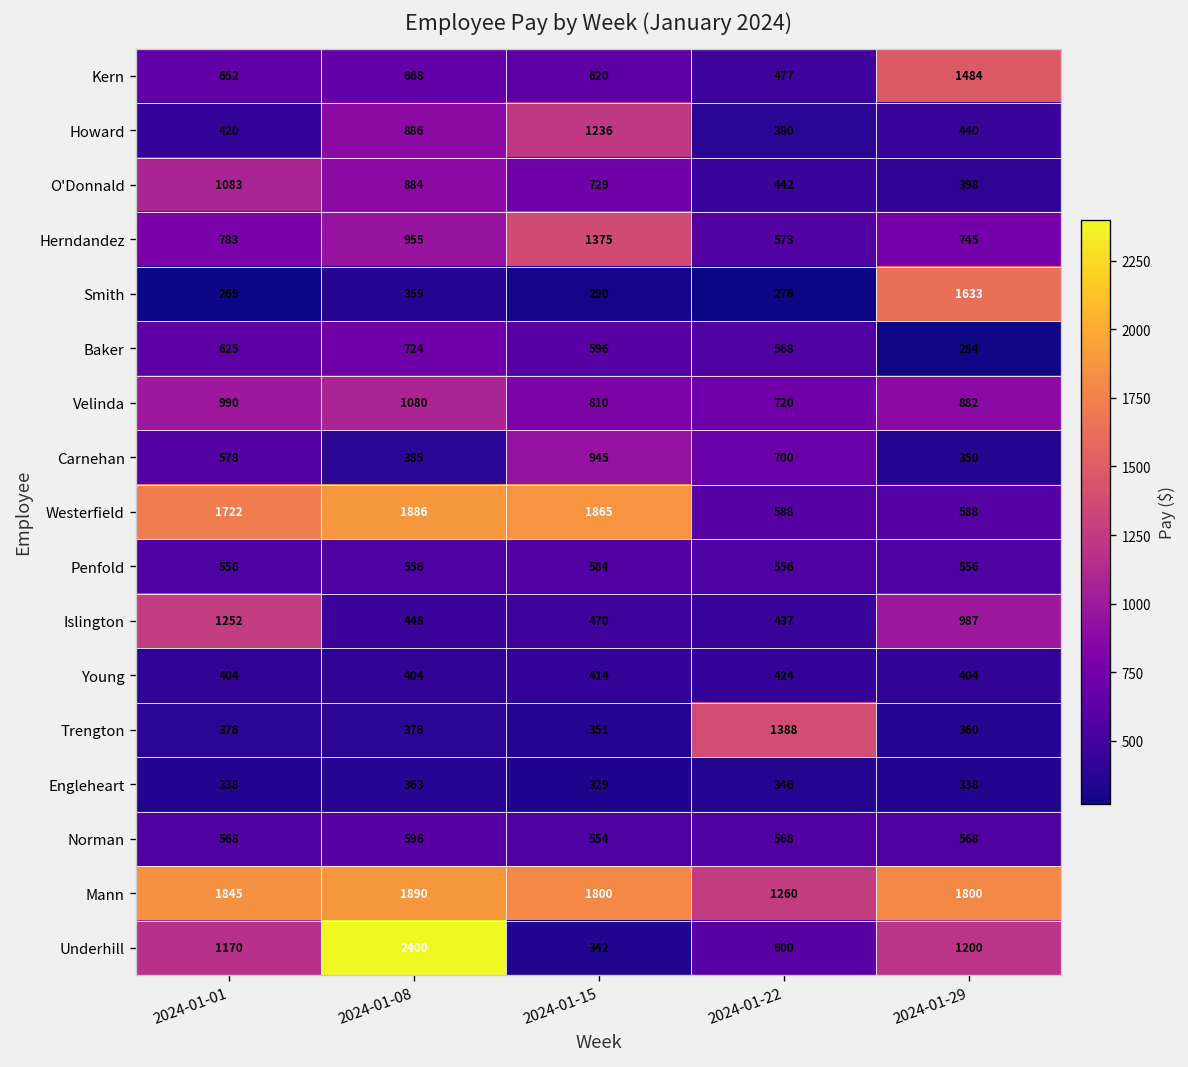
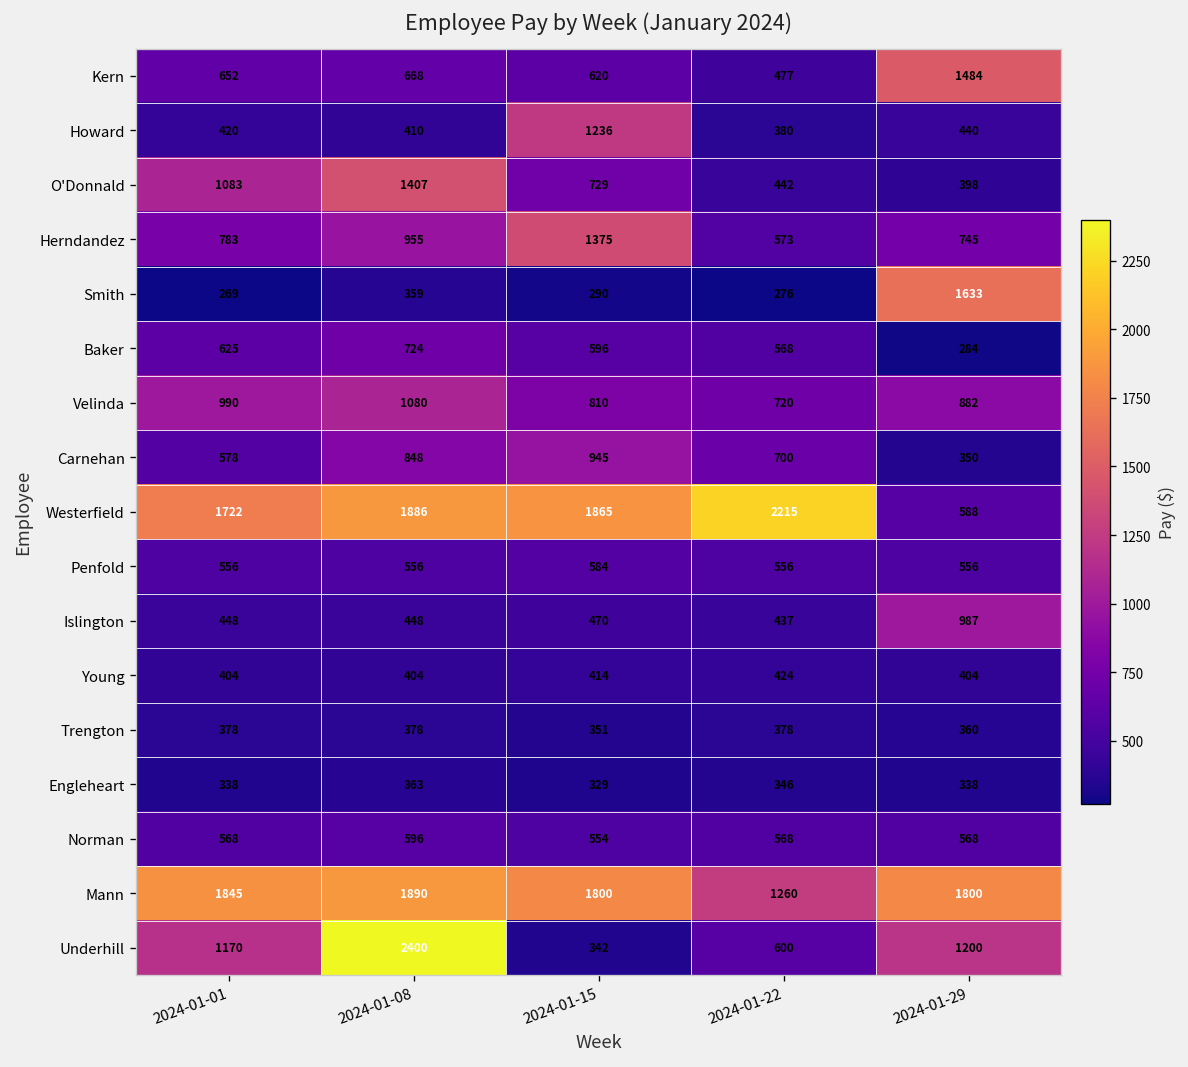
Howard, 2024-01-08: 886 -> 410
O'Donnald, 2024-01-08: 884 -> 1407
Carnehan, 2024-01-08: 385 -> 848
Westerfield, 2024-01-22: 588 -> 2215
Islington, 2024-01-01: 1252 -> 448
Trengton, 2024-01-22: 1388 -> 378
